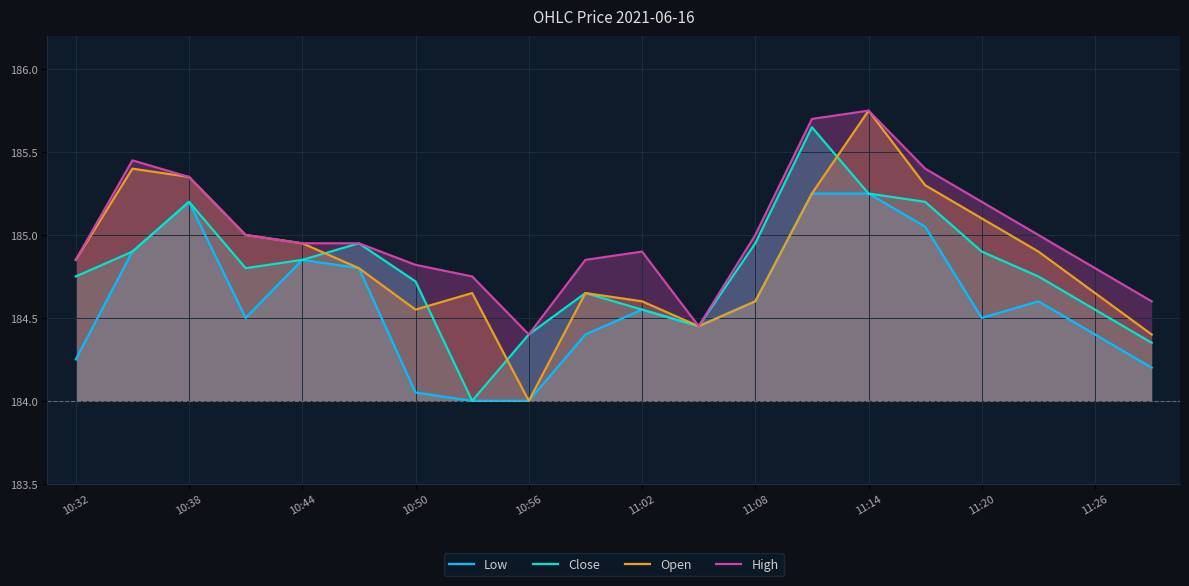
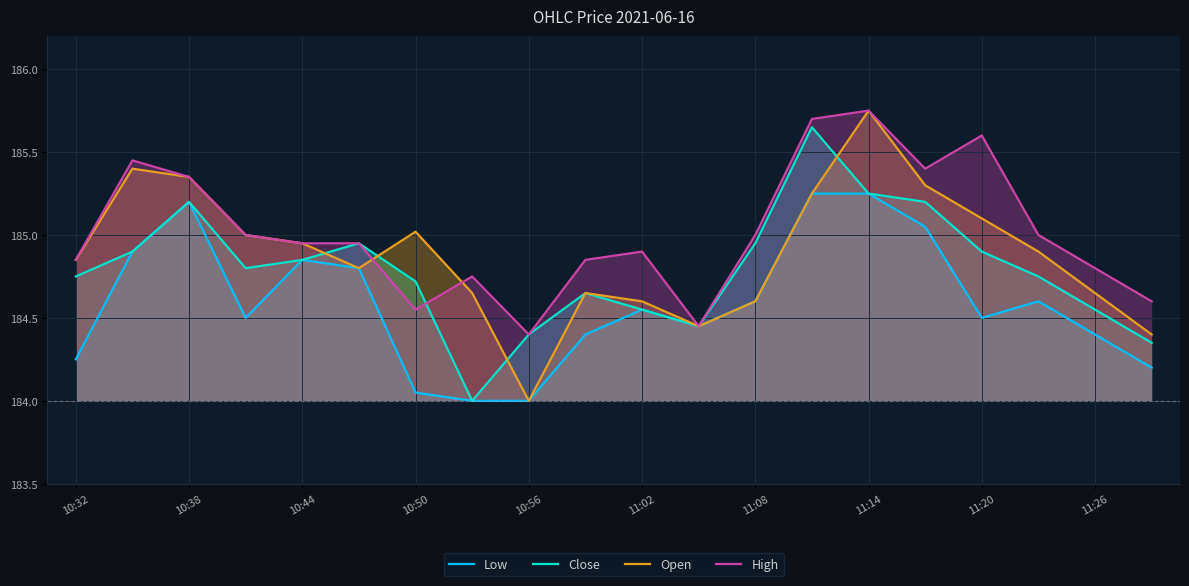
Open, 10:50: 184.55 -> 185.02
High, 10:50: 184.82 -> 184.55
High, 11:20: 185.2 -> 185.6
